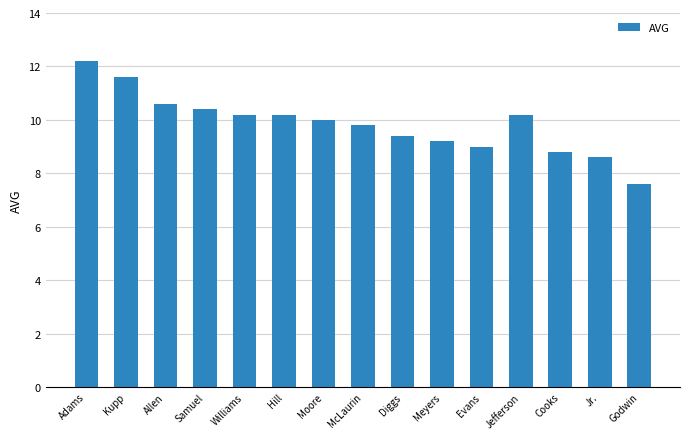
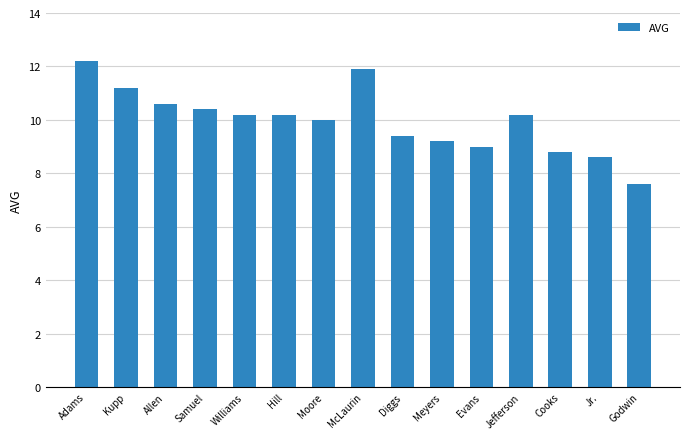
Kupp: 11.6 -> 11.2
McLaurin: 9.8 -> 11.9
